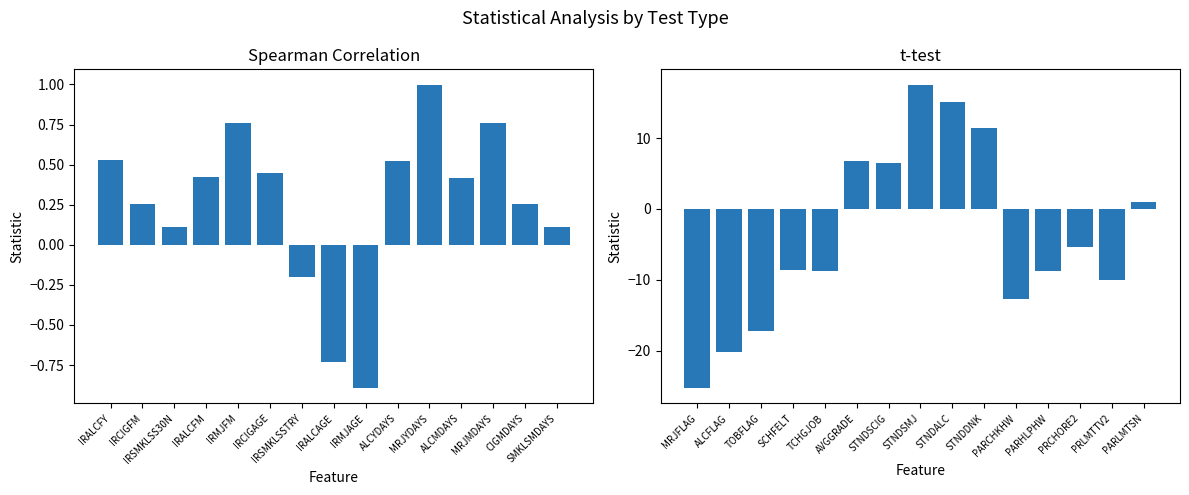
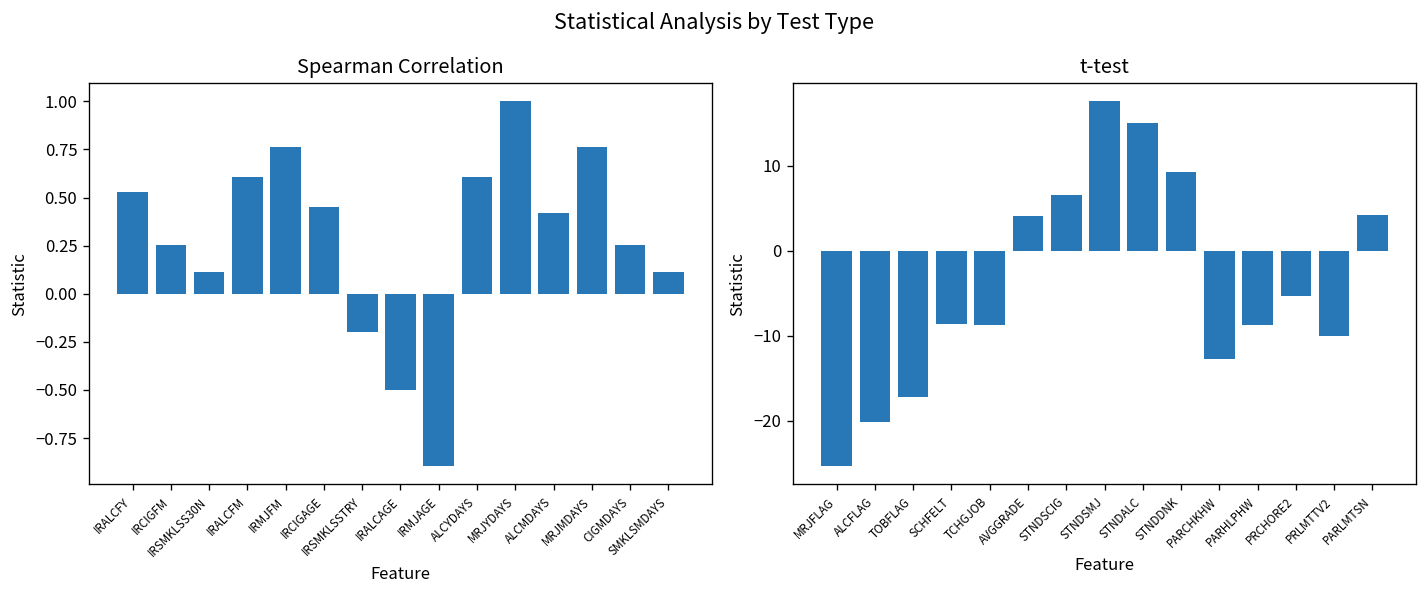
Spearman Correlation, IRALCFM: 0.42 -> 0.61
Spearman Correlation, IRALCAGE: -0.73 -> -0.50
Spearman Correlation, ALCYDAYS: 0.52 -> 0.61
t-test, AVGGRADE: 7 -> 4
t-test, STNDDNK: 11 -> 9
t-test, PARLMTSN: 1 -> 4
